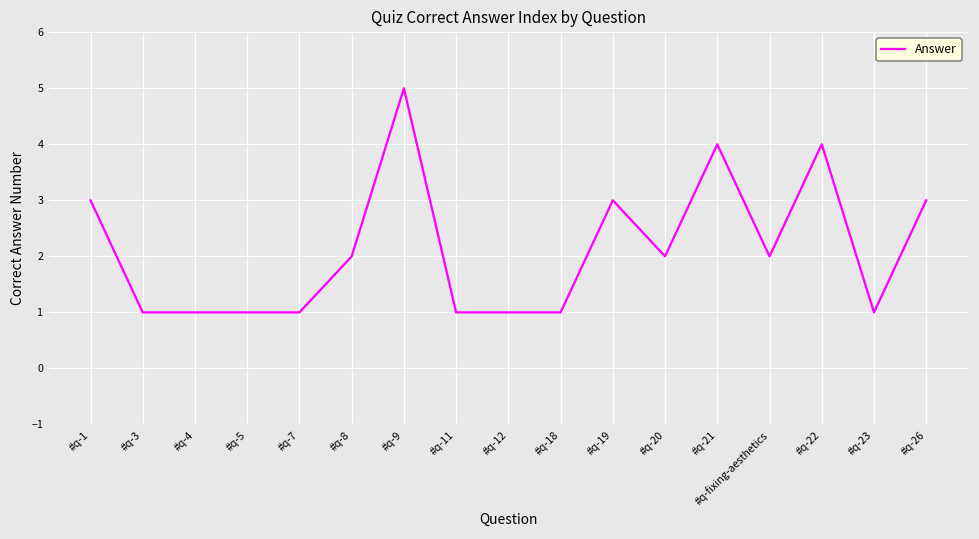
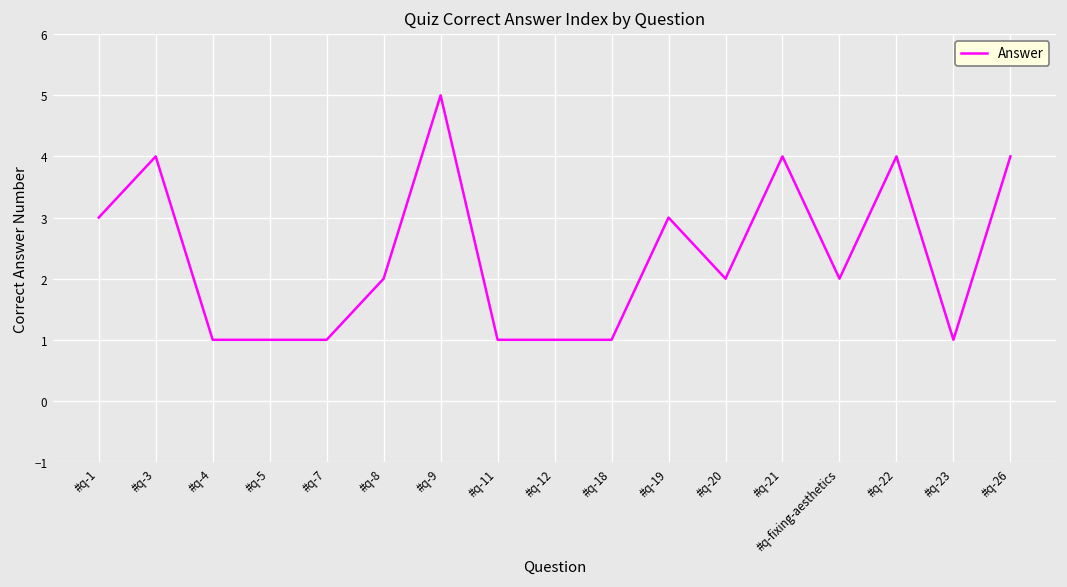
#q-3: 1 -> 4
#q-26: 3 -> 4
